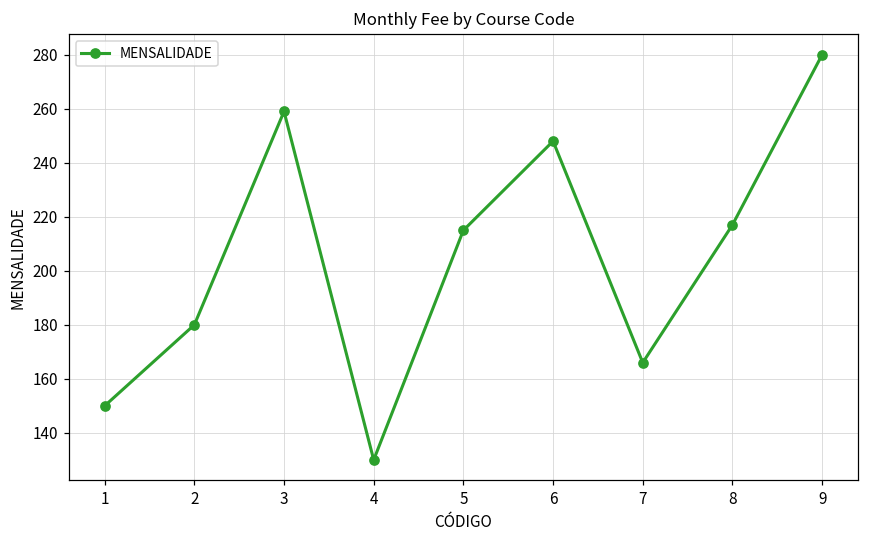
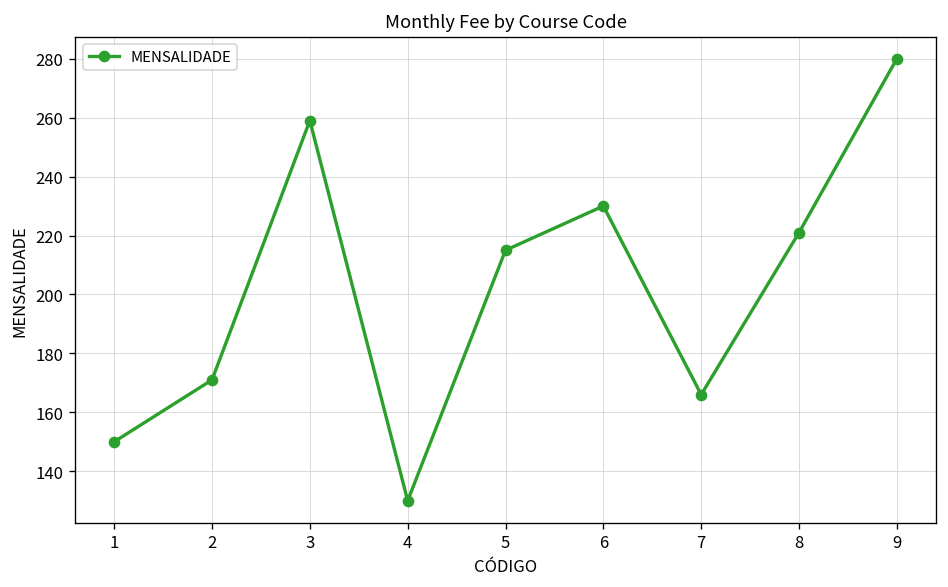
2: 180 -> 171
6: 248 -> 230
8: 217 -> 221
